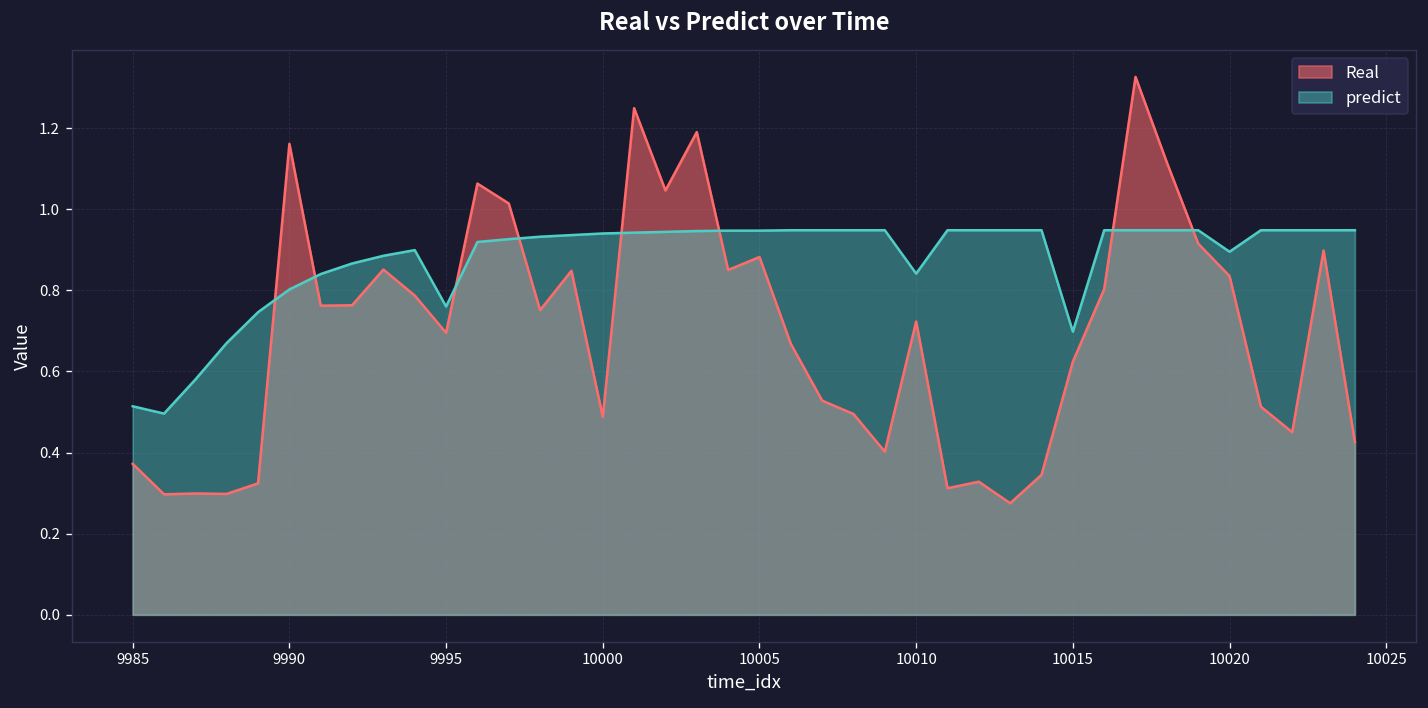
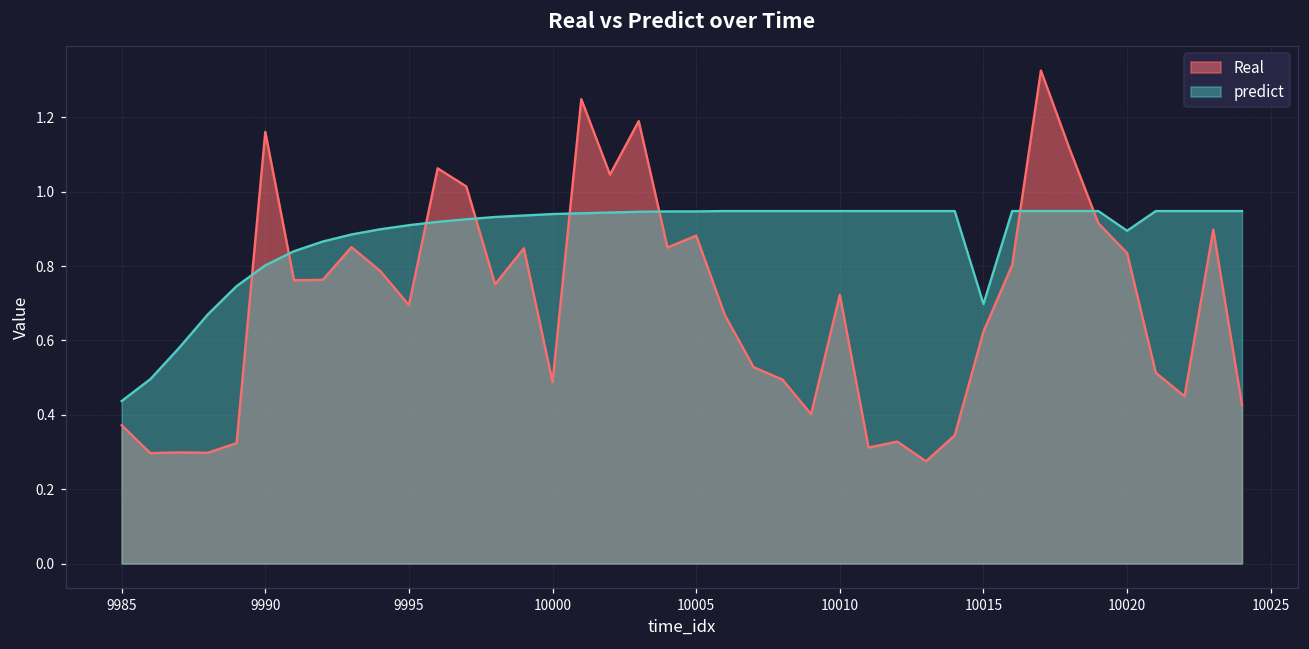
predict, 9985: 0.51 -> 0.44
predict, 9995: 0.76 -> 0.91
predict, 10010: 0.84 -> 0.95
